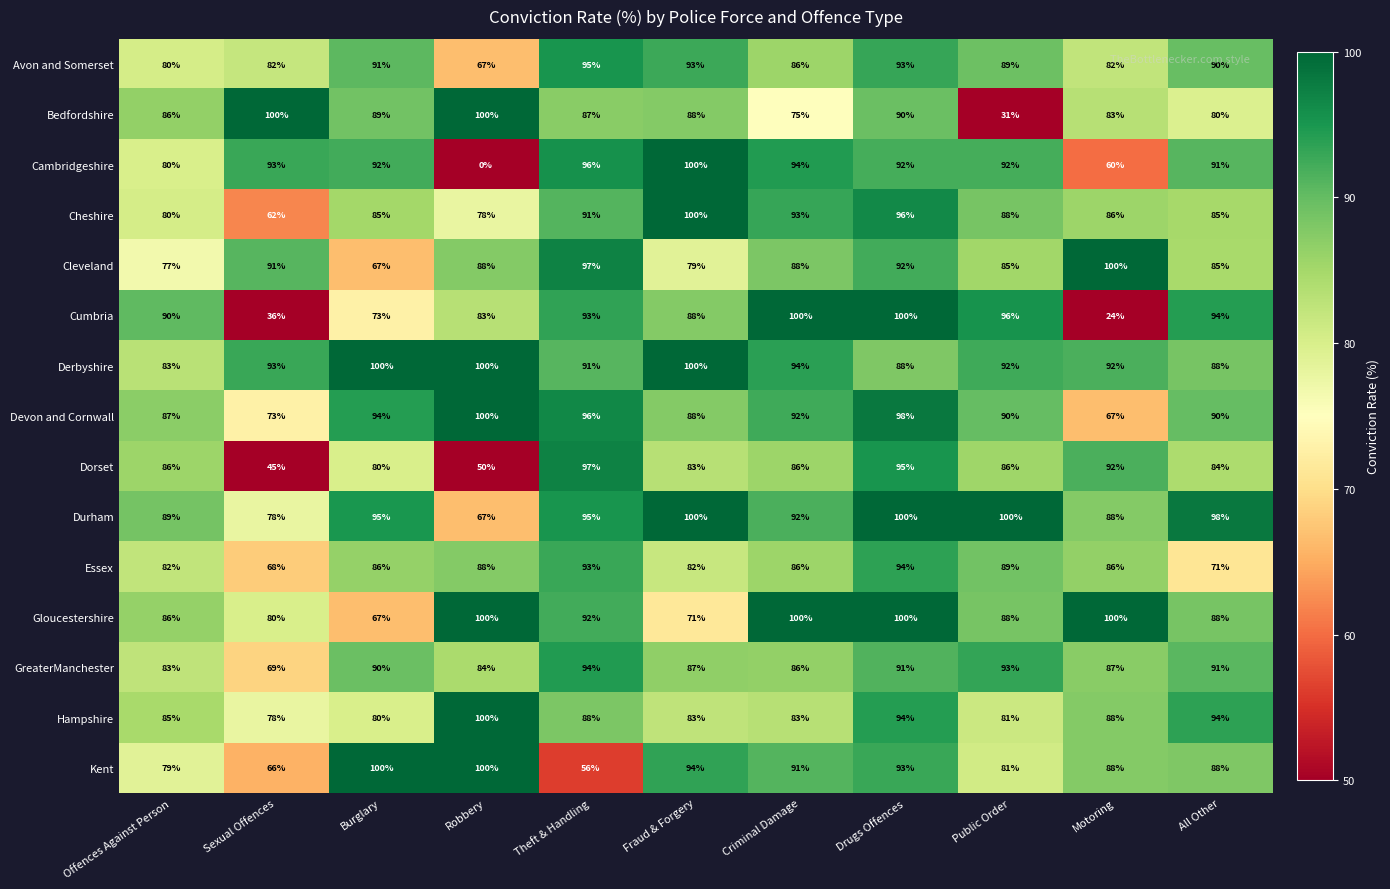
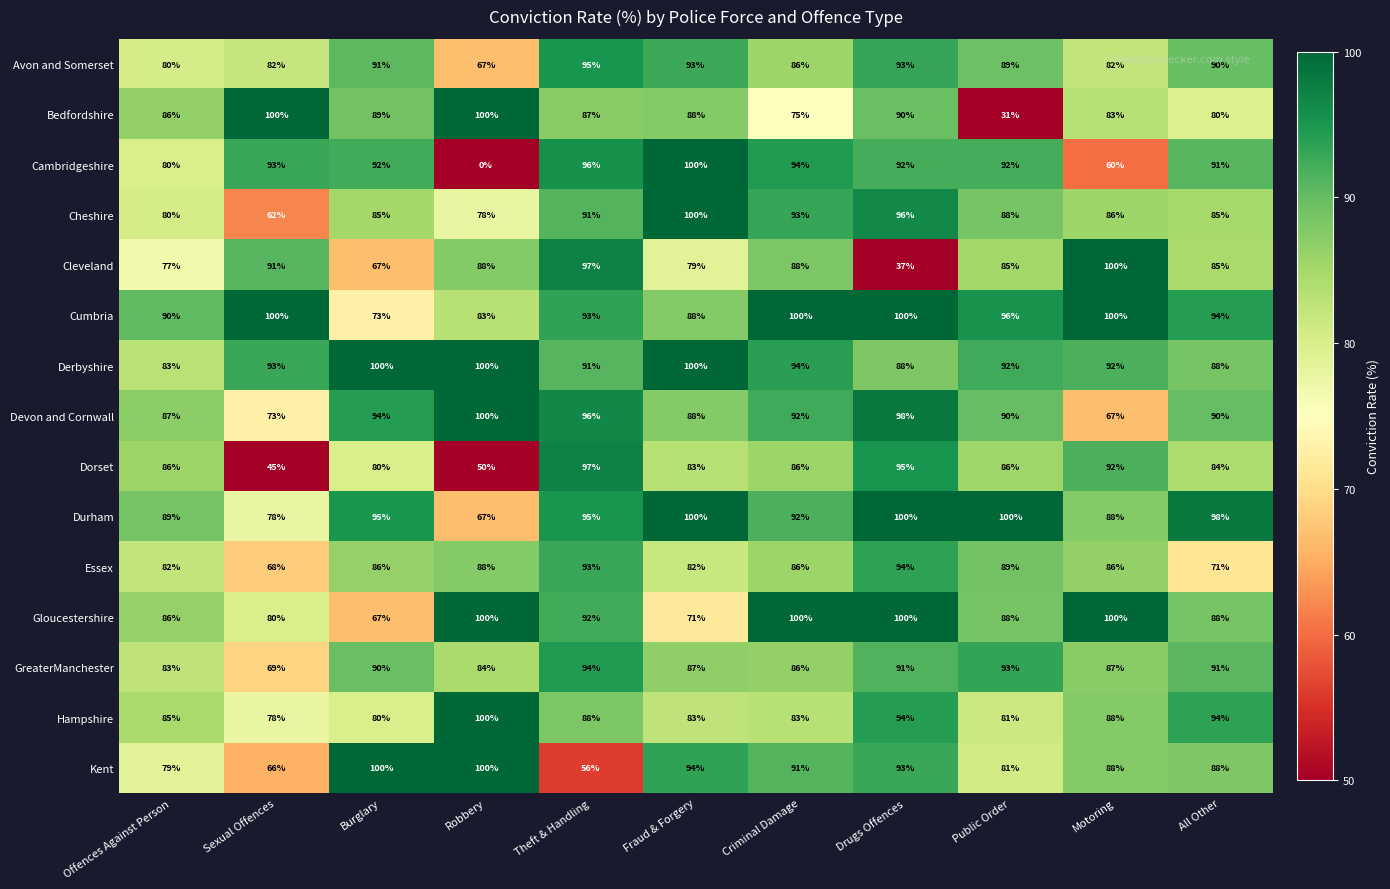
Cleveland, Drugs Offences: 92% -> 37%
Cumbria, Sexual Offences: 36% -> 100%
Cumbria, Motoring: 24% -> 100%
